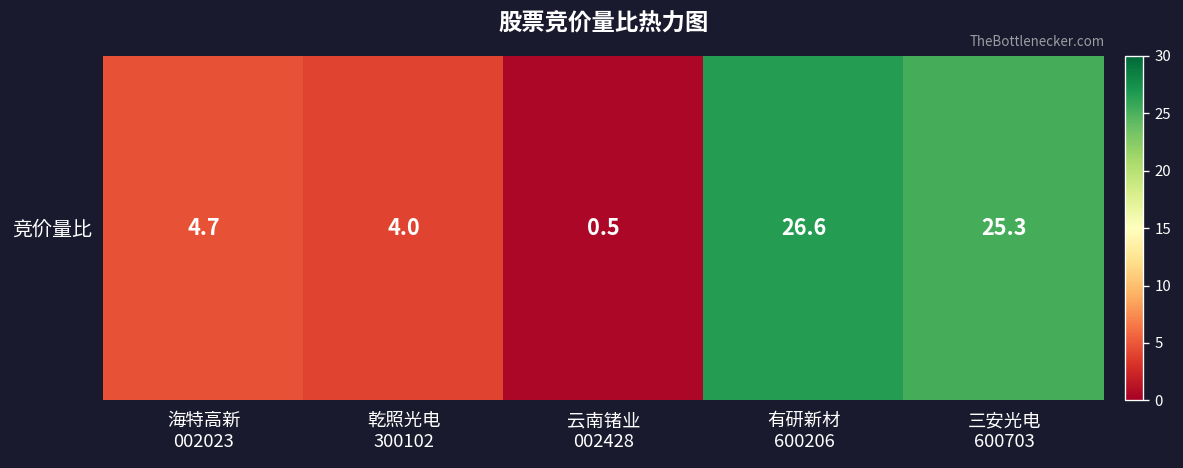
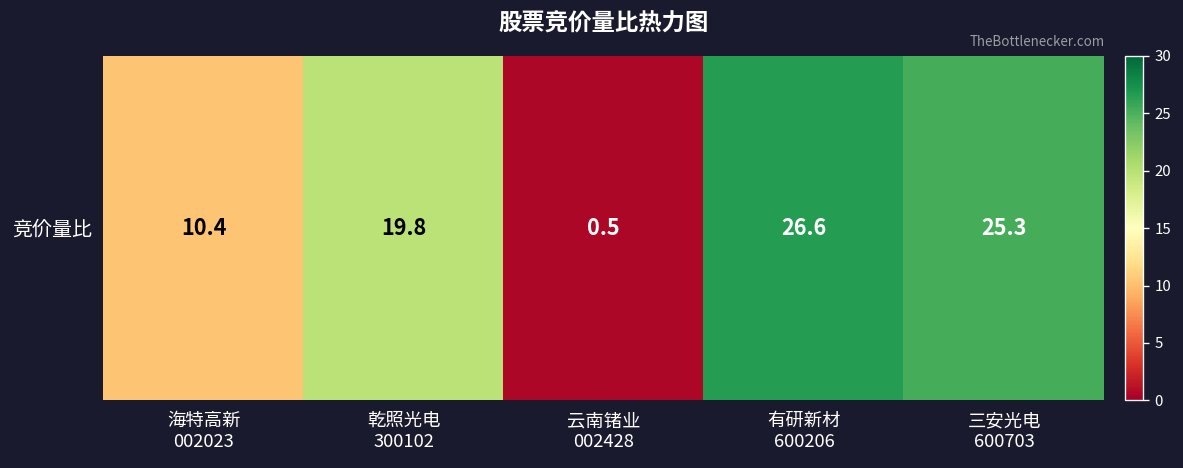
竞价量比, 海特高新 002023: 4.7 -> 10.4
竞价量比, 乾照光电 300102: 4.0 -> 19.8
